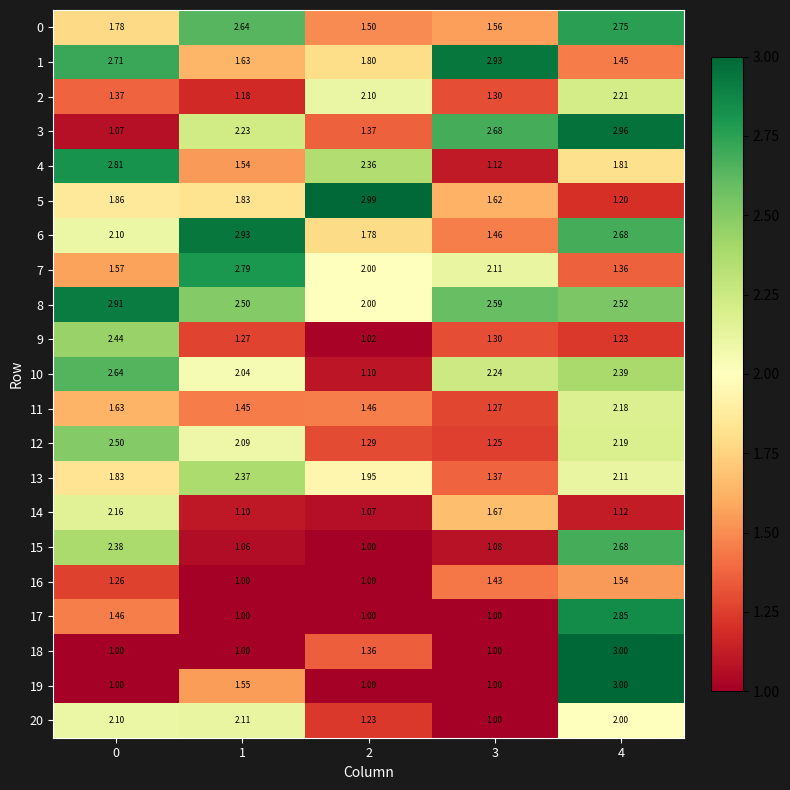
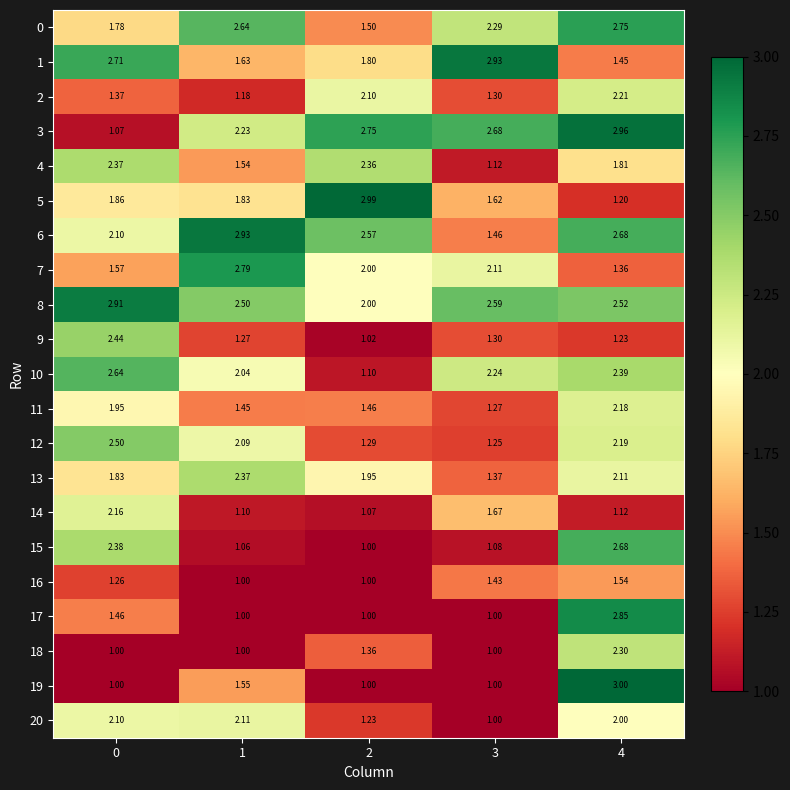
0, 3: 1.56 -> 2.29
3, 2: 1.37 -> 2.75
4, 0: 2.81 -> 2.37
6, 2: 1.78 -> 2.57
11, 0: 1.63 -> 1.95
18, 4: 3.00 -> 2.30
